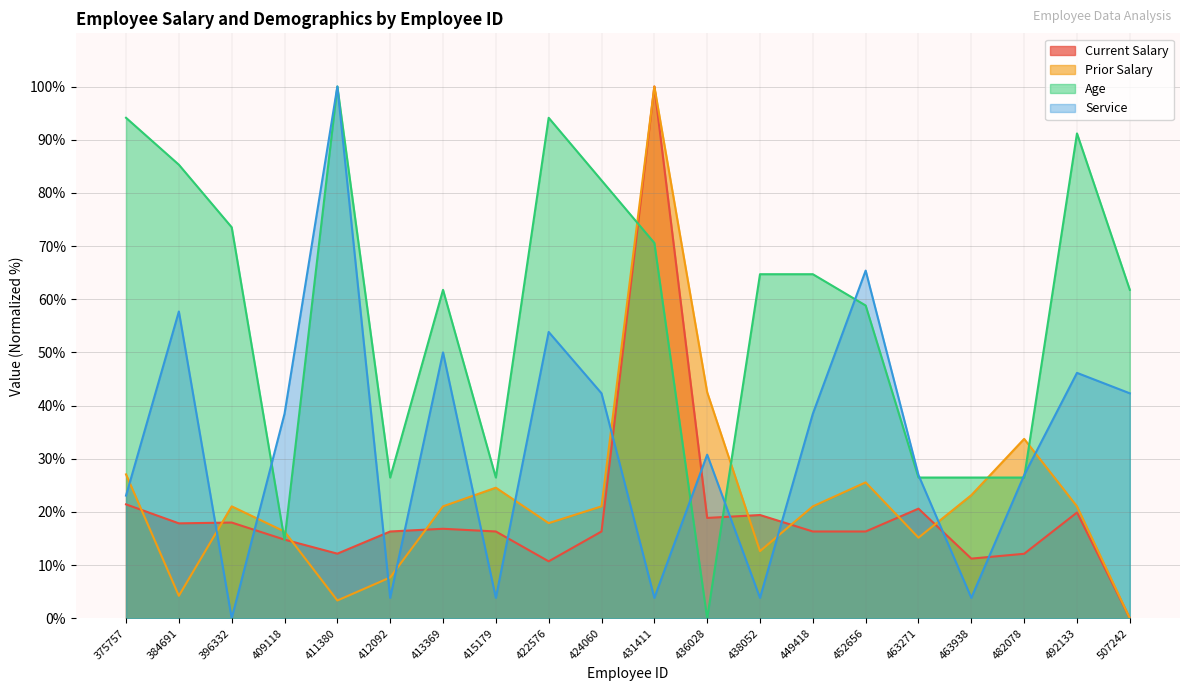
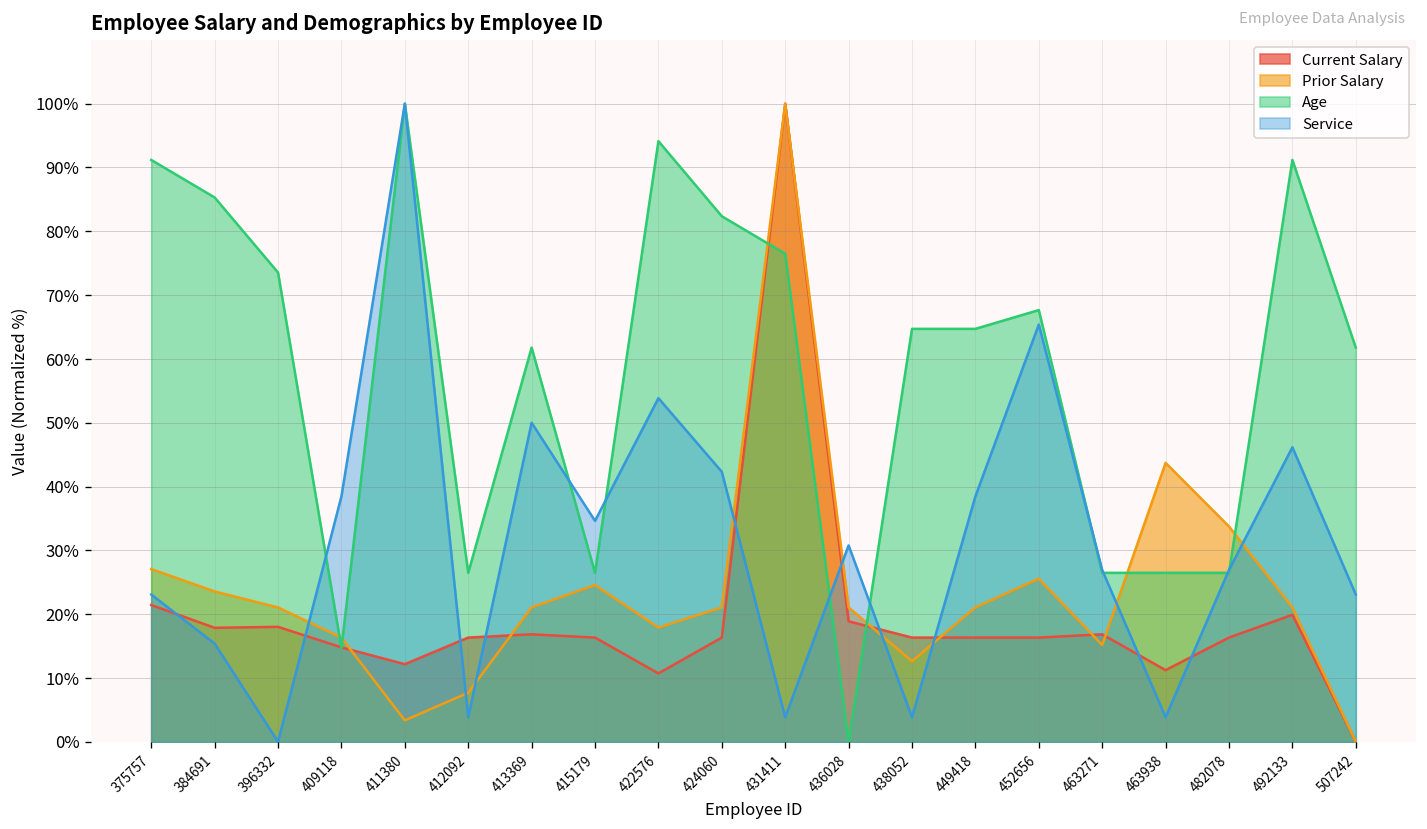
Age, 375757: 94% -> 91%
Prior Salary, 384691: 4% -> 24%
Service, 384691: 58% -> 15%
Service, 415179: 4% -> 35%
Age, 431411: 71% -> 76%
Prior Salary, 436028: 43% -> 21%
Current Salary, 438052: 19% -> 16%
Age, 452656: 59% -> 68%
Current Salary, 463271: 21% -> 17%
Prior Salary, 463938: 23% -> 44%
Current Salary, 482078: 12% -> 16%
Service, 507242: 42% -> 23%
